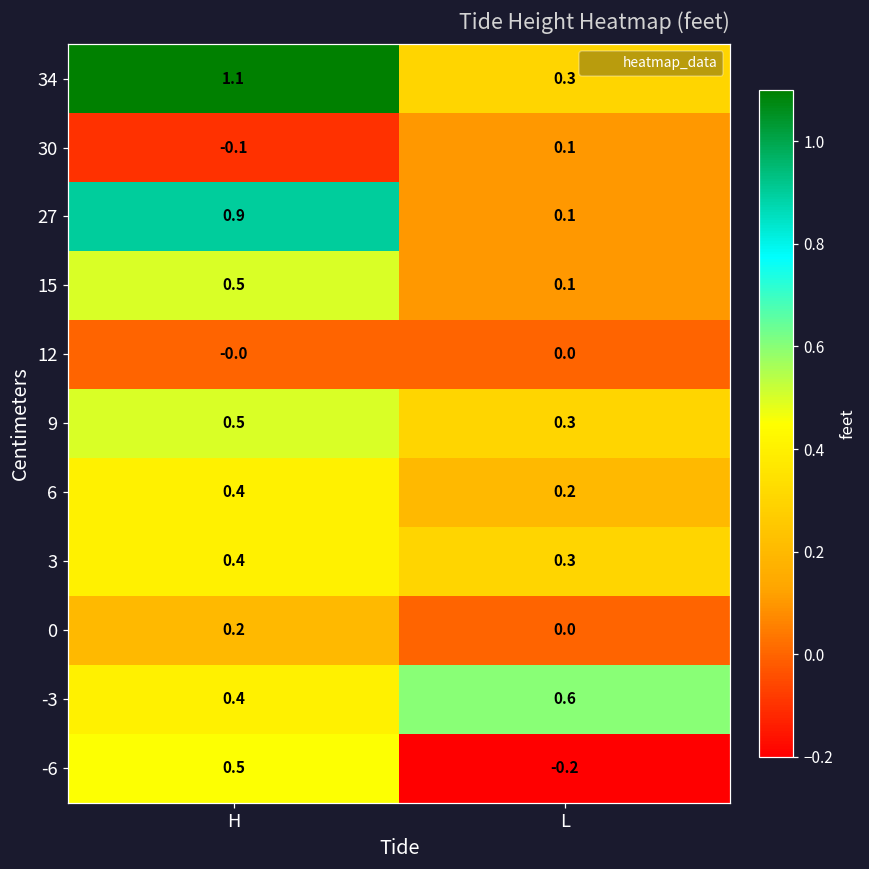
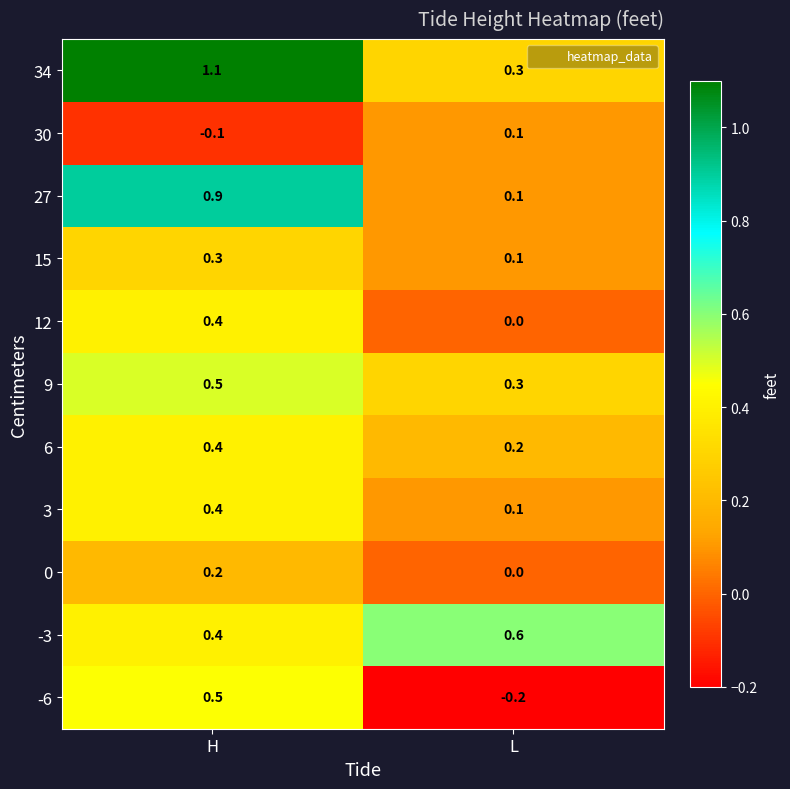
15, H: 0.5 -> 0.3
12, H: -0.0 -> 0.4
3, L: 0.3 -> 0.1
